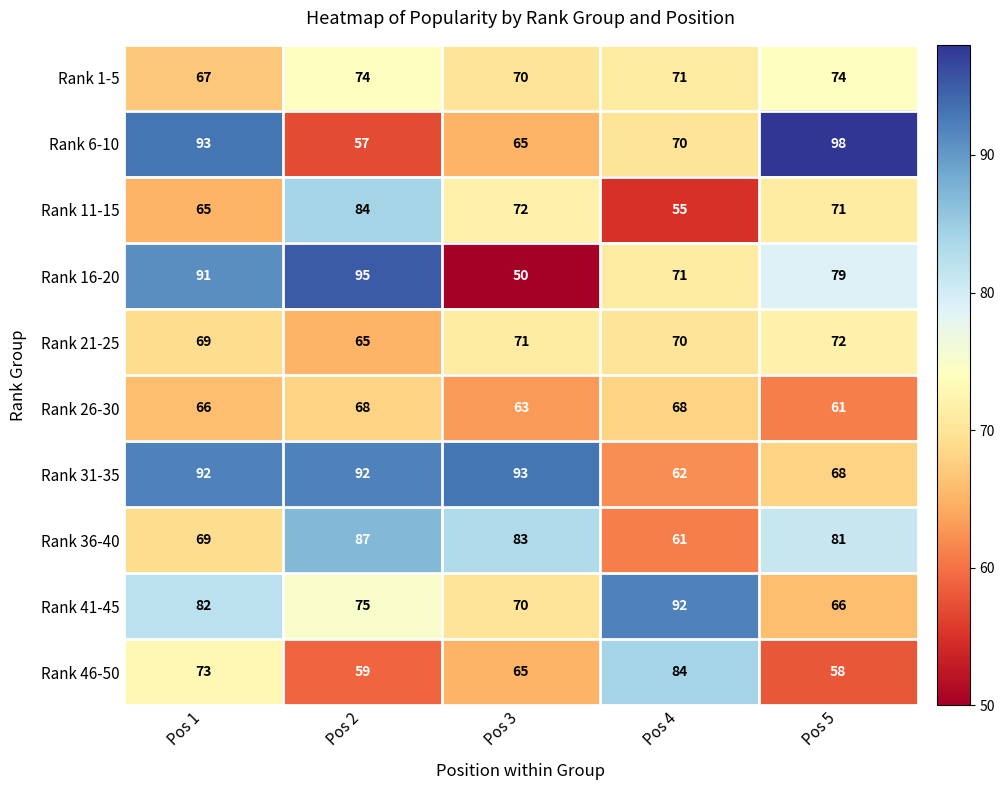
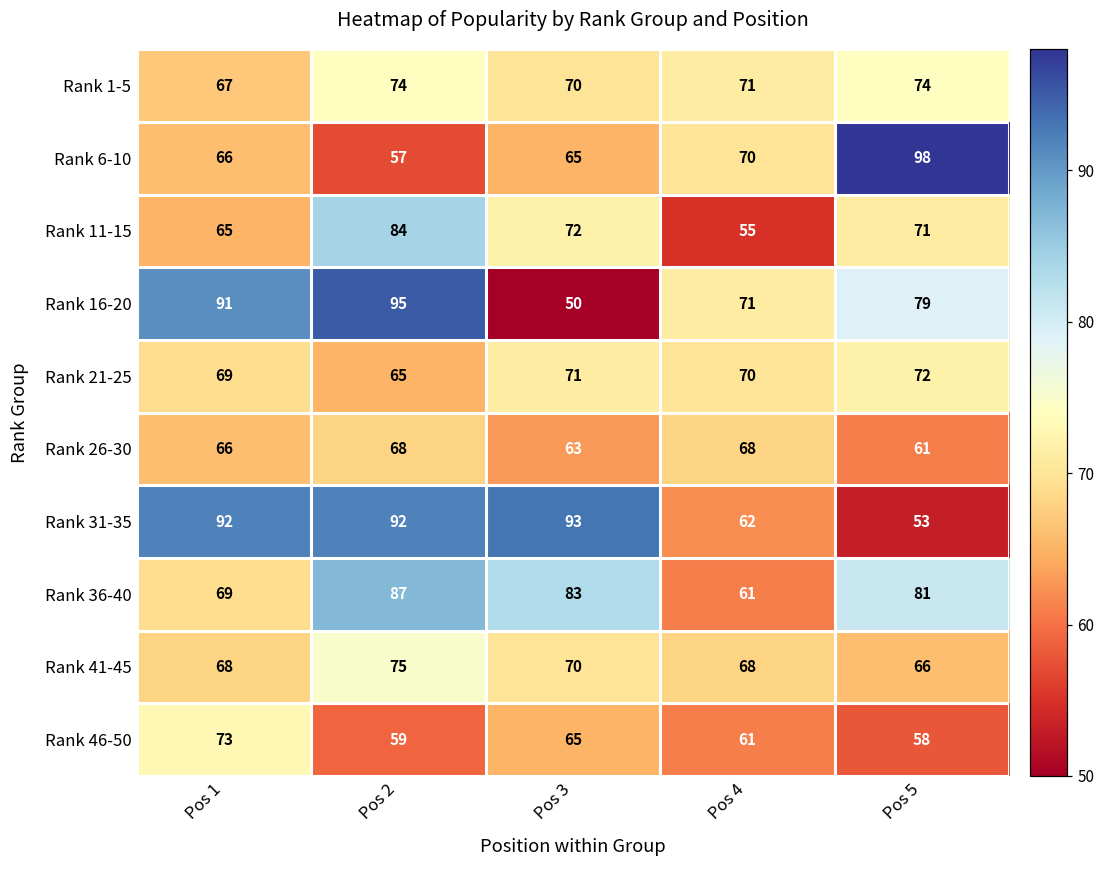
Rank 6-10, Pos 1: 93 -> 66
Rank 31-35, Pos 5: 68 -> 53
Rank 41-45, Pos 1: 82 -> 68
Rank 41-45, Pos 4: 92 -> 68
Rank 46-50, Pos 4: 84 -> 61
